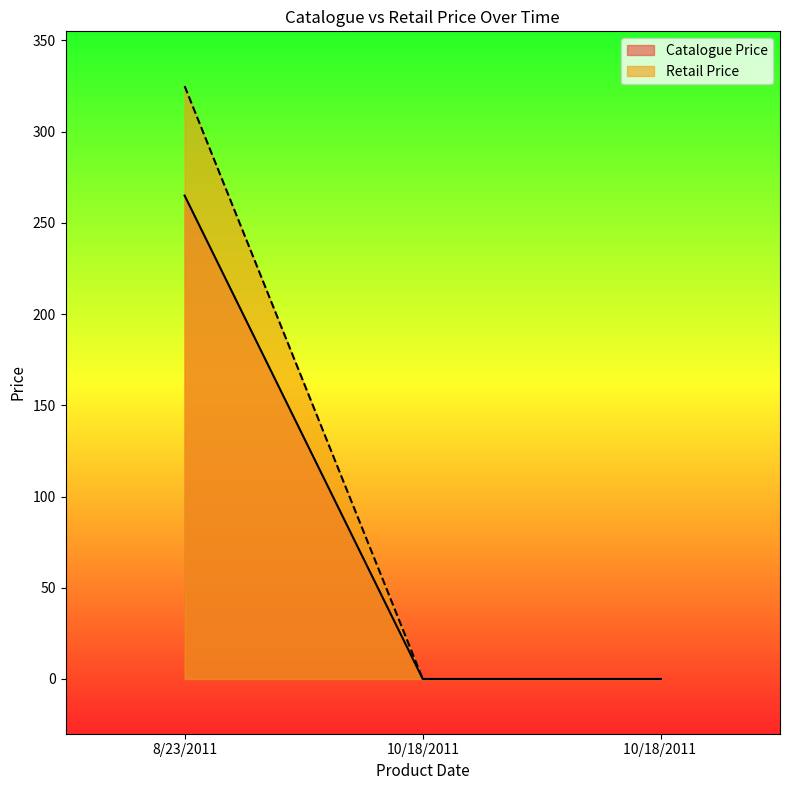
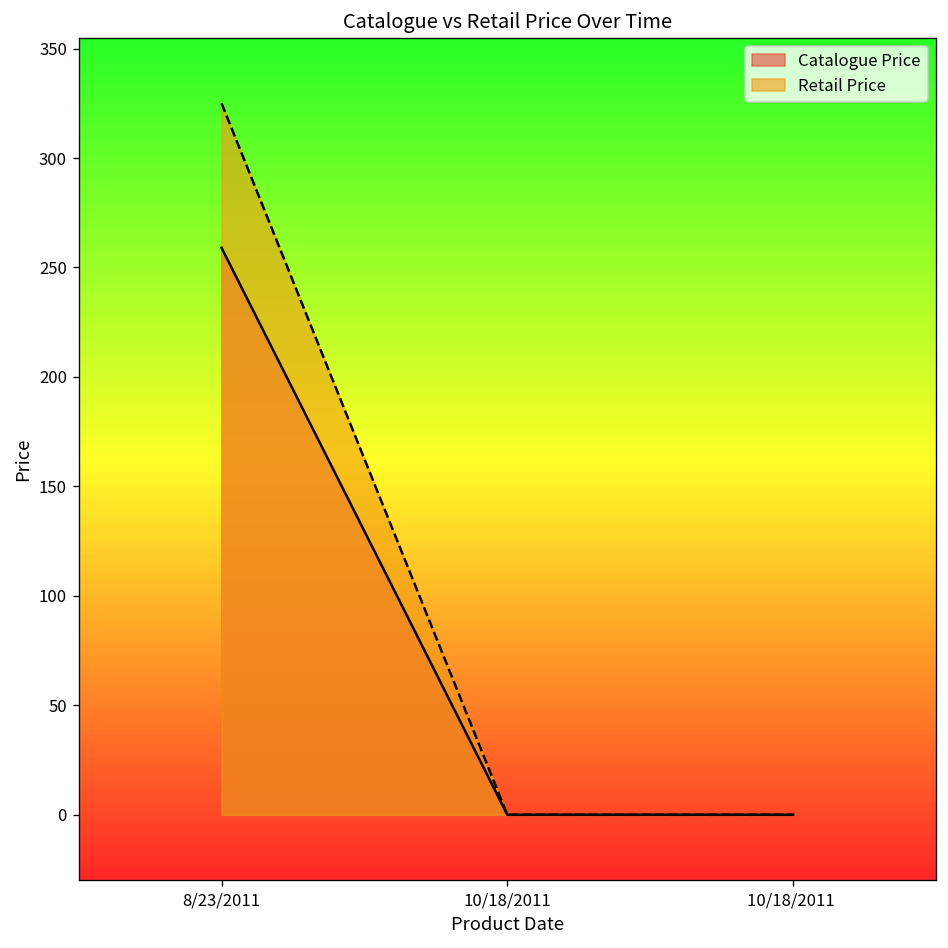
Catalogue Price, 8/23/2011: 265 -> 259
